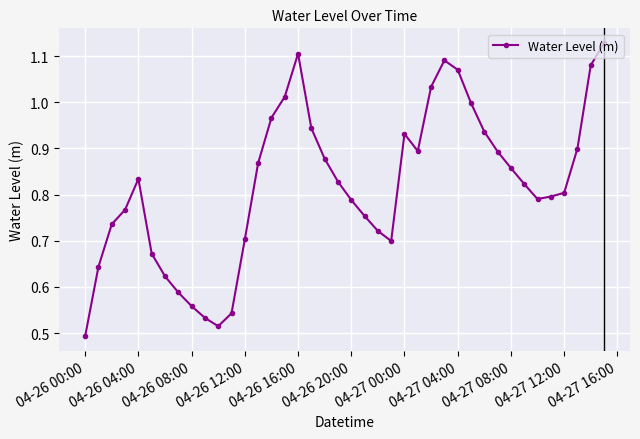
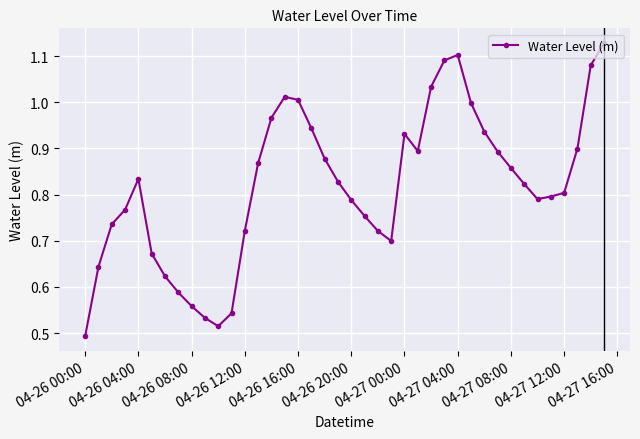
04-26 12:00: 0.70 -> 0.72
04-26 16:00: 1.10 -> 1.01
04-27 04:00: 1.07 -> 1.10
